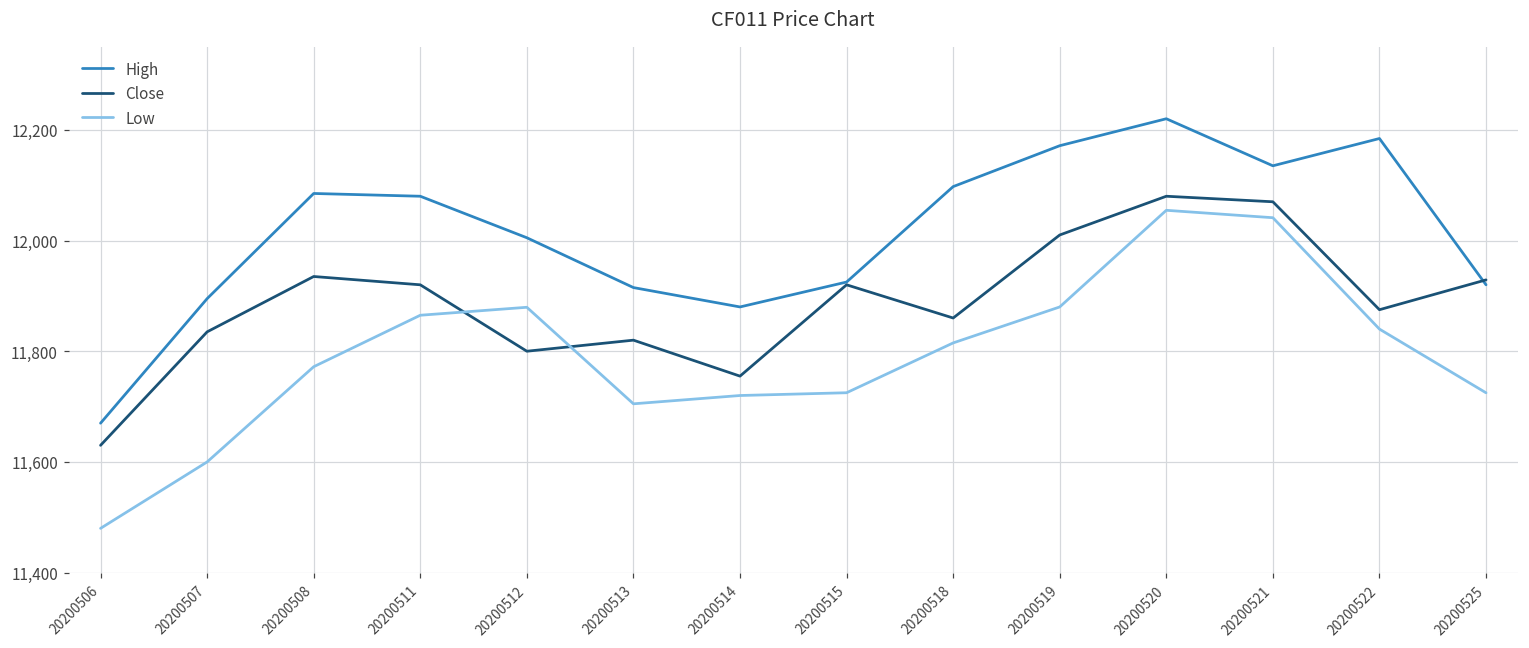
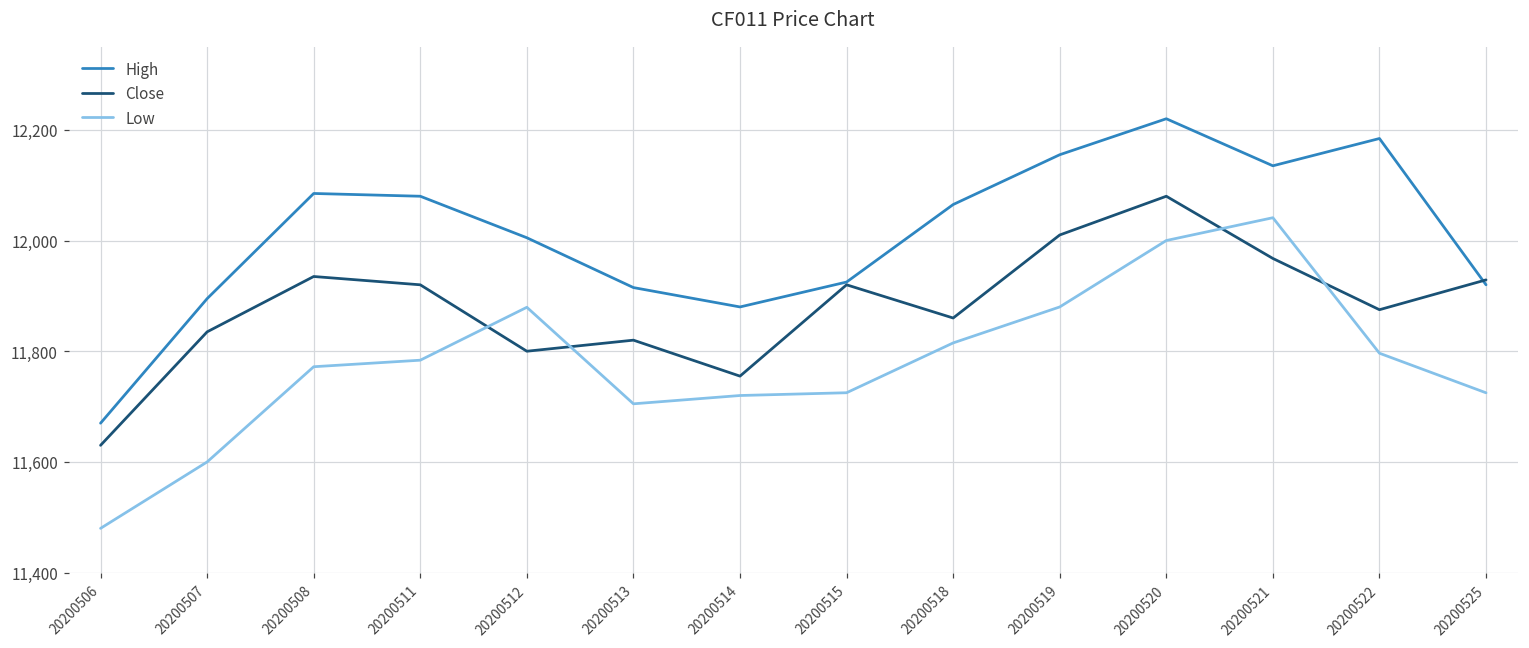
Low, 20200511: 11,870 -> 11,780
High, 20200518: 12,100 -> 12,070
High, 20200519: 12,170 -> 12,160
Low, 20200520: 12,050 -> 12,000
Close, 20200521: 12,070 -> 11,970
Low, 20200522: 11,840 -> 11,800
